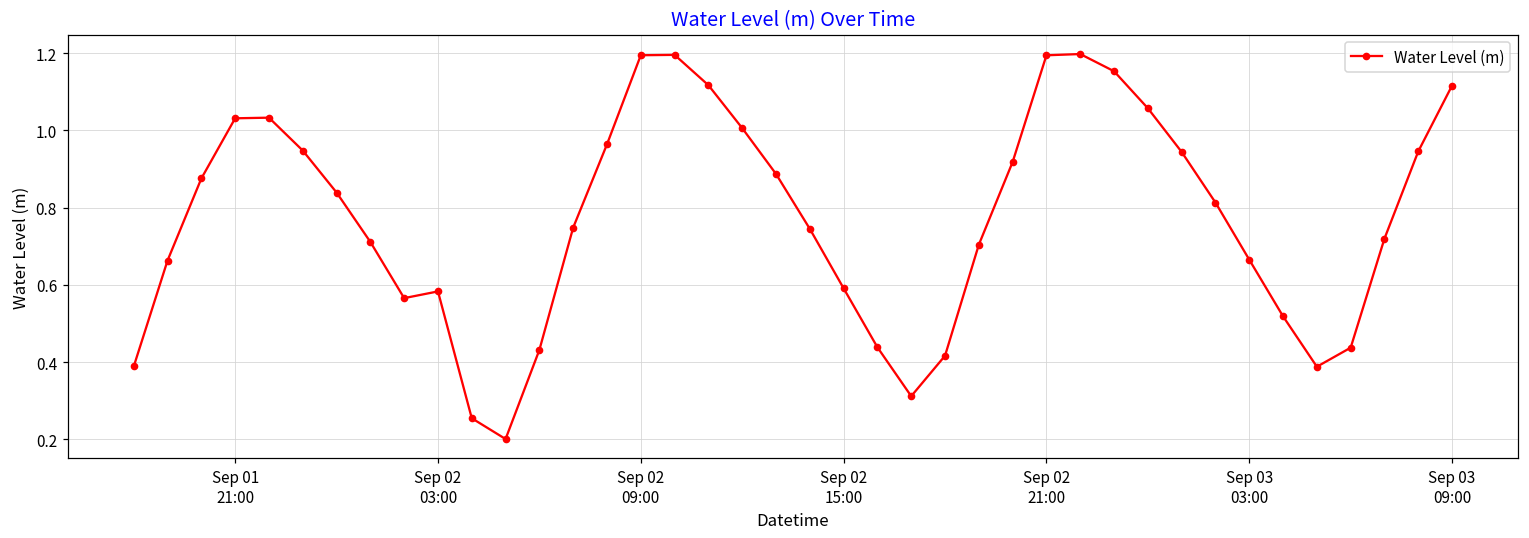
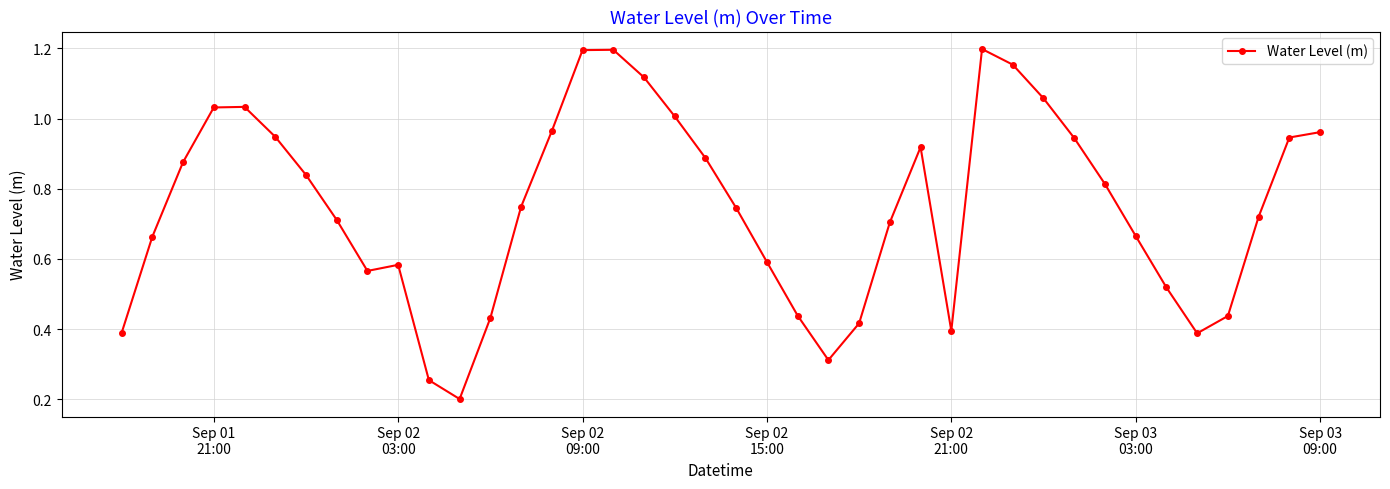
Sep 02 21:00: 1.19 -> 0.40
Sep 03 09:00: 1.12 -> 0.96
